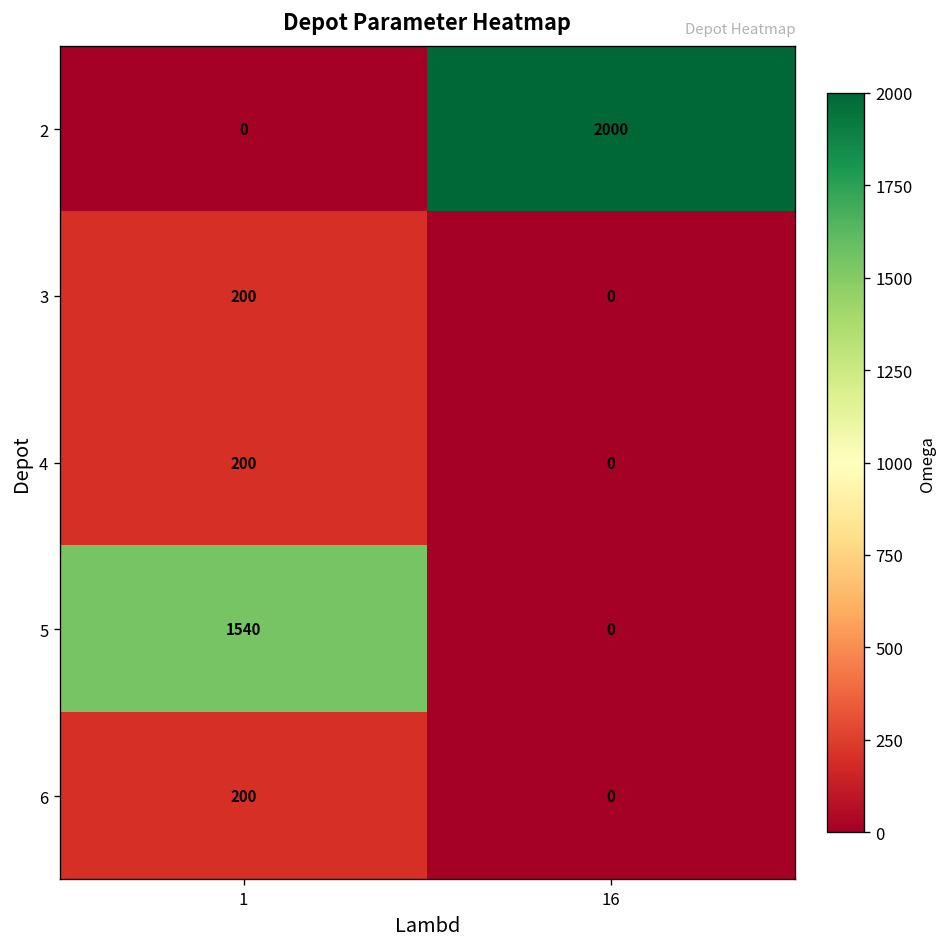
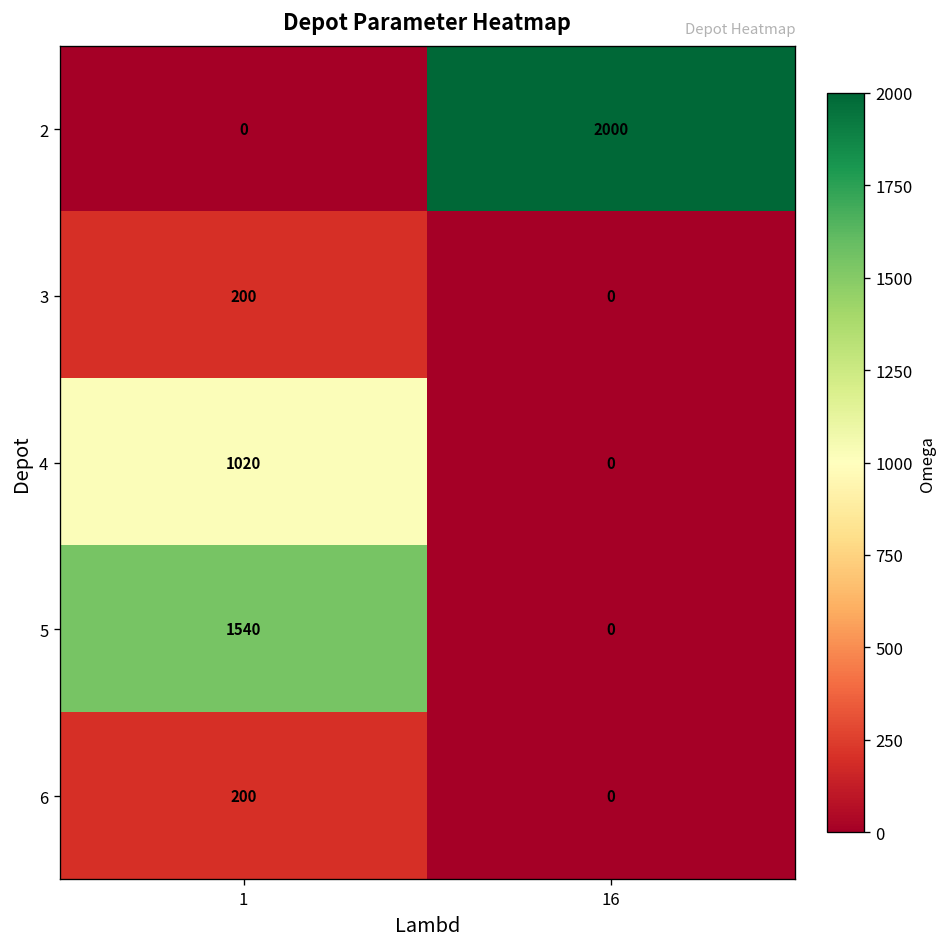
4, 1: 200 -> 1020
